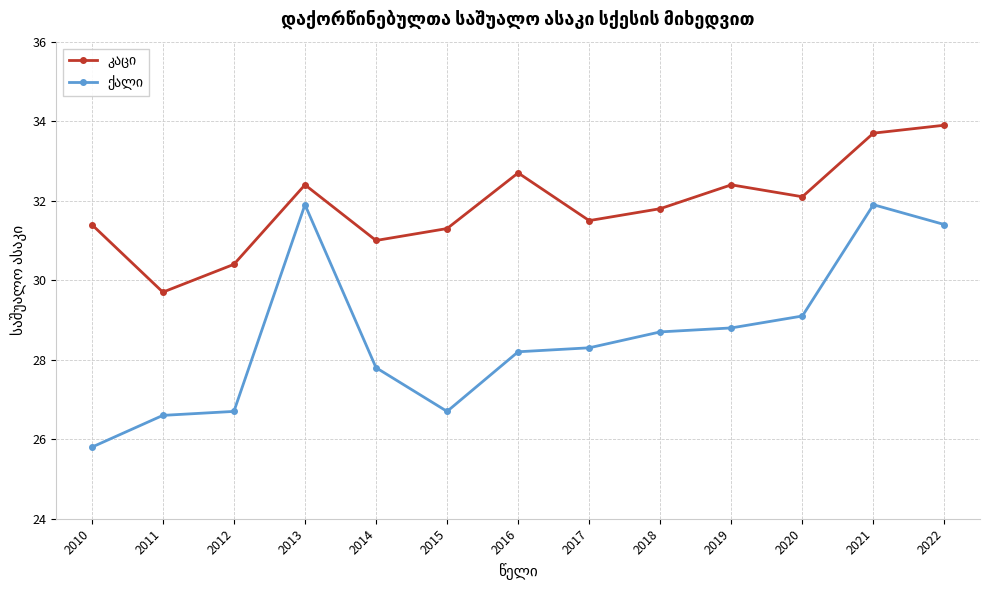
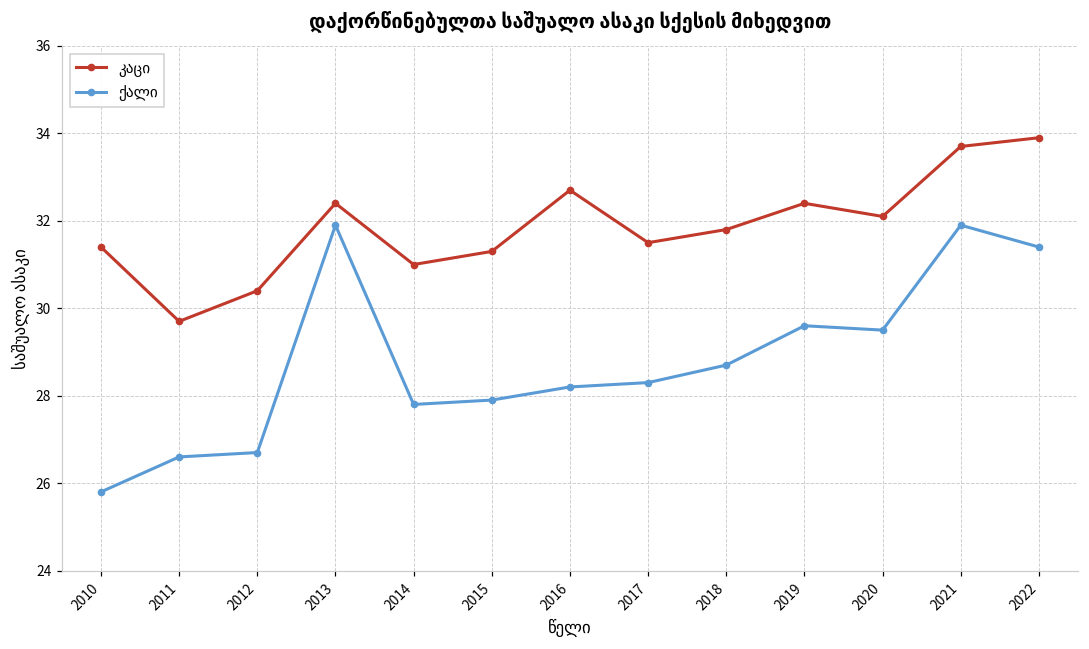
ქალი, 2015: 26.7 -> 27.9
ქალი, 2019: 28.8 -> 29.6
ქალი, 2020: 29.1 -> 29.5
